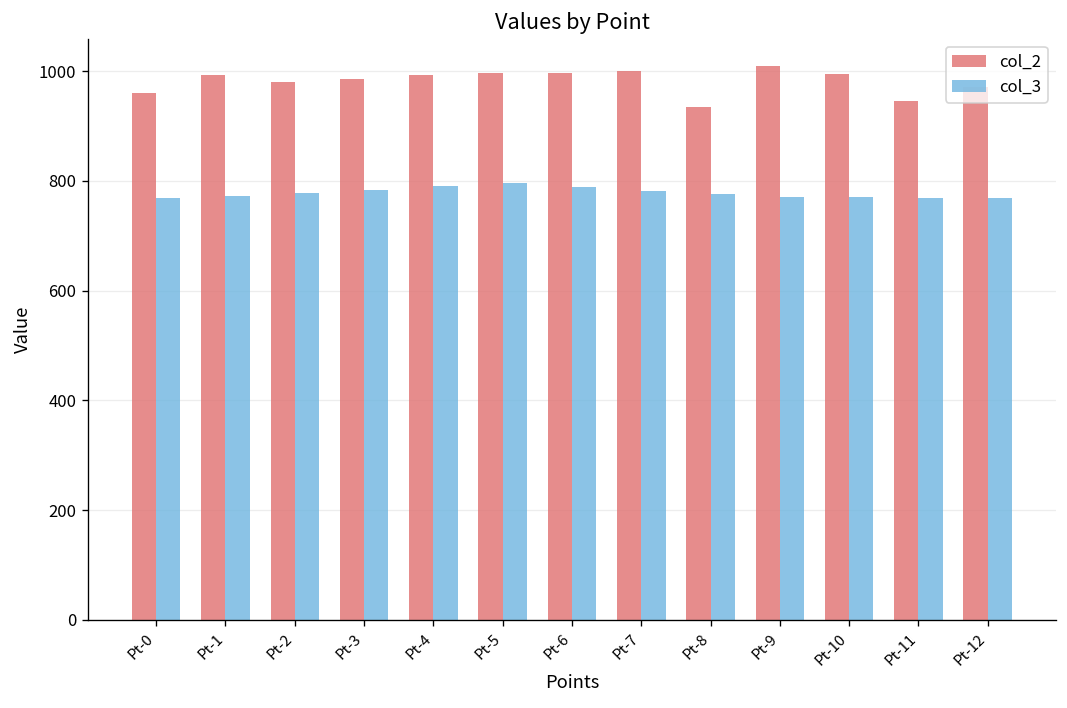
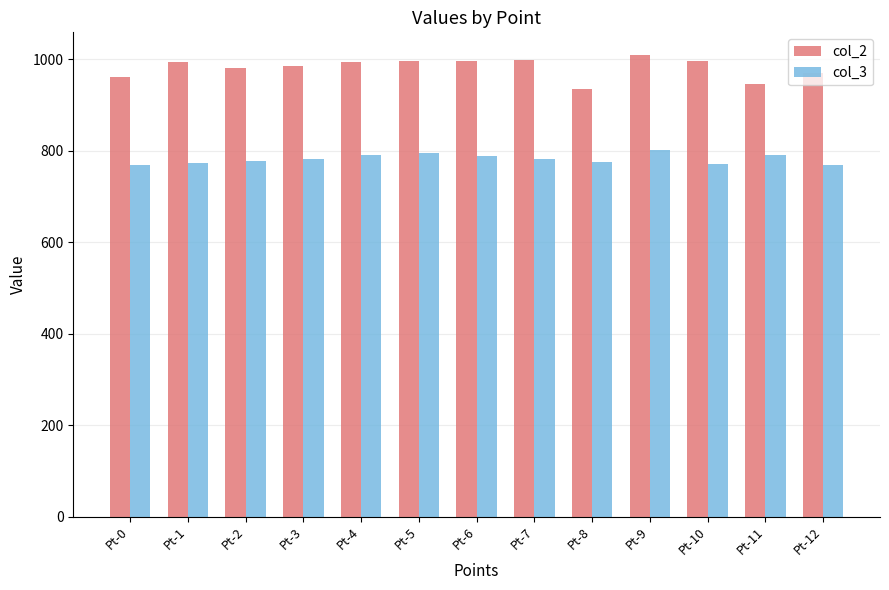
col_3, Pt-9: 770 -> 800
col_3, Pt-11: 770 -> 790
